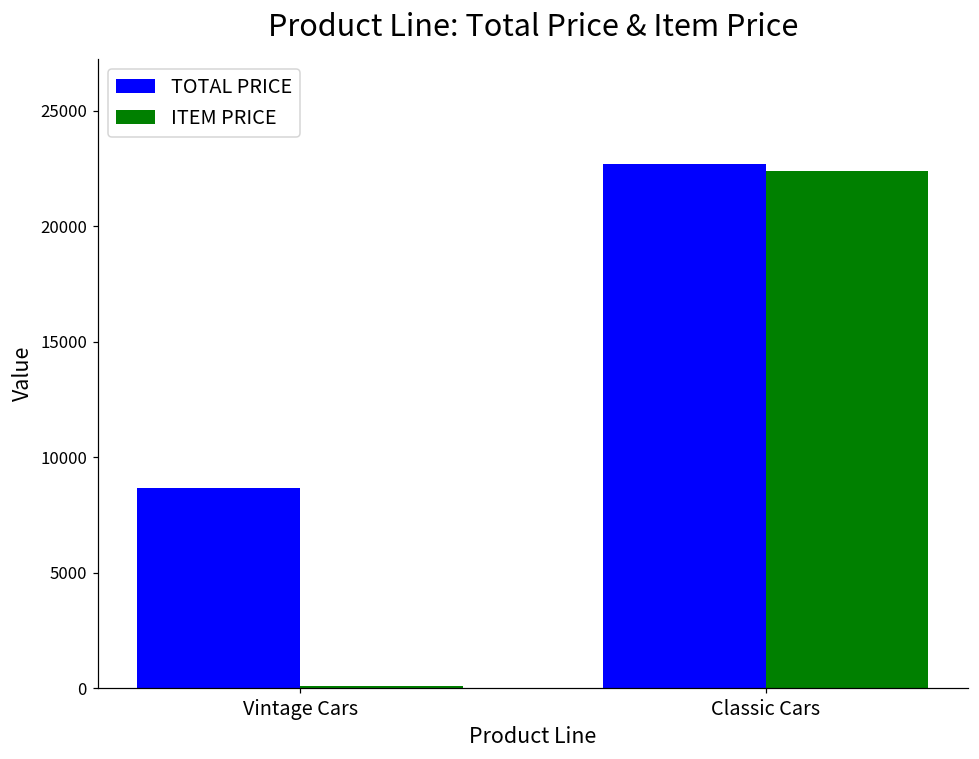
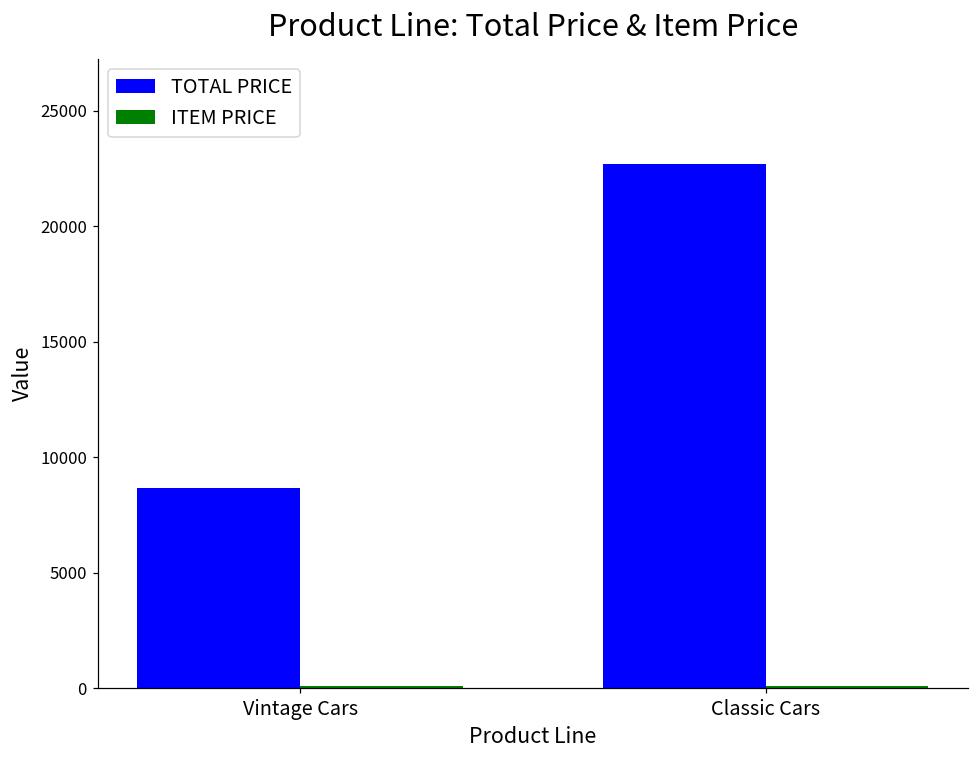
ITEM PRICE, Classic Cars: 22400 -> 100
